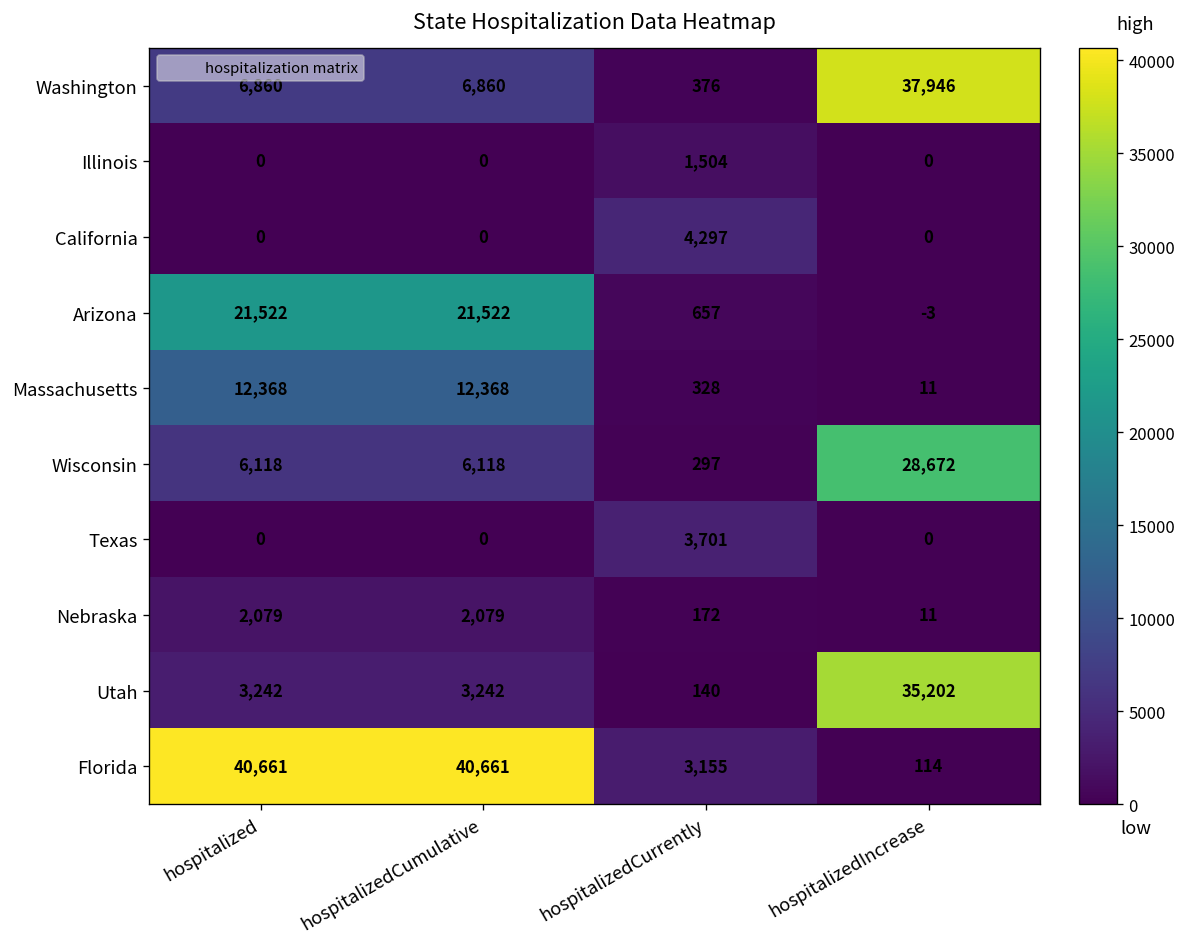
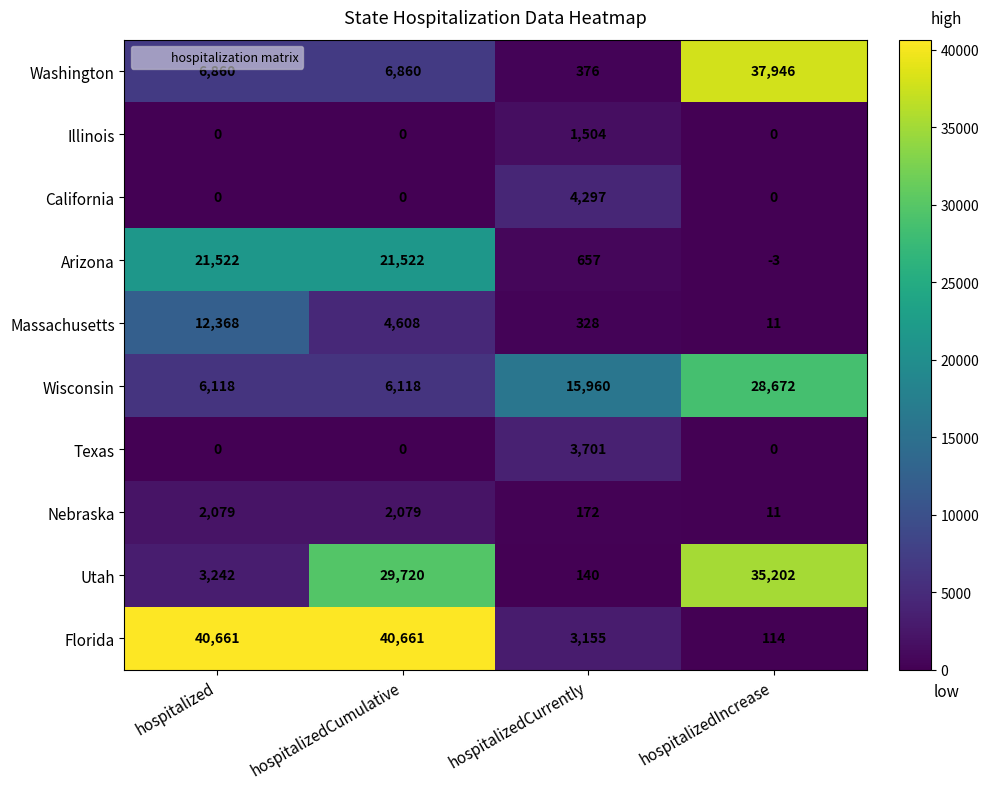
Massachusetts, hospitalizedCumulative: 12,368 -> 4,608
Wisconsin, hospitalizedCurrently: 297 -> 15,960
Utah, hospitalizedCumulative: 3,242 -> 29,720
